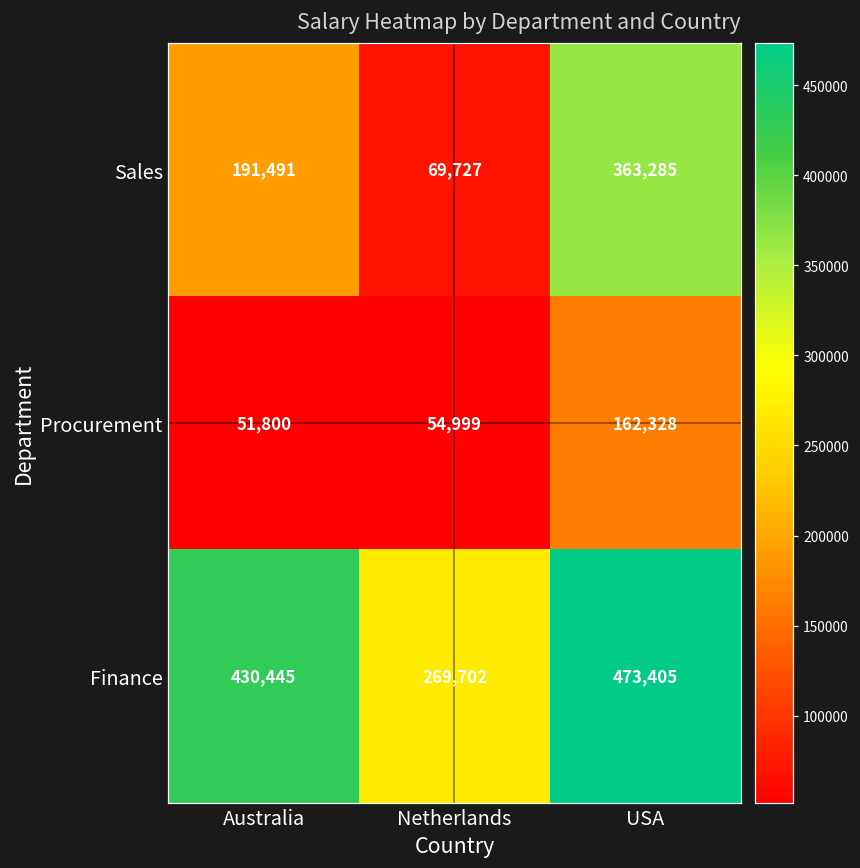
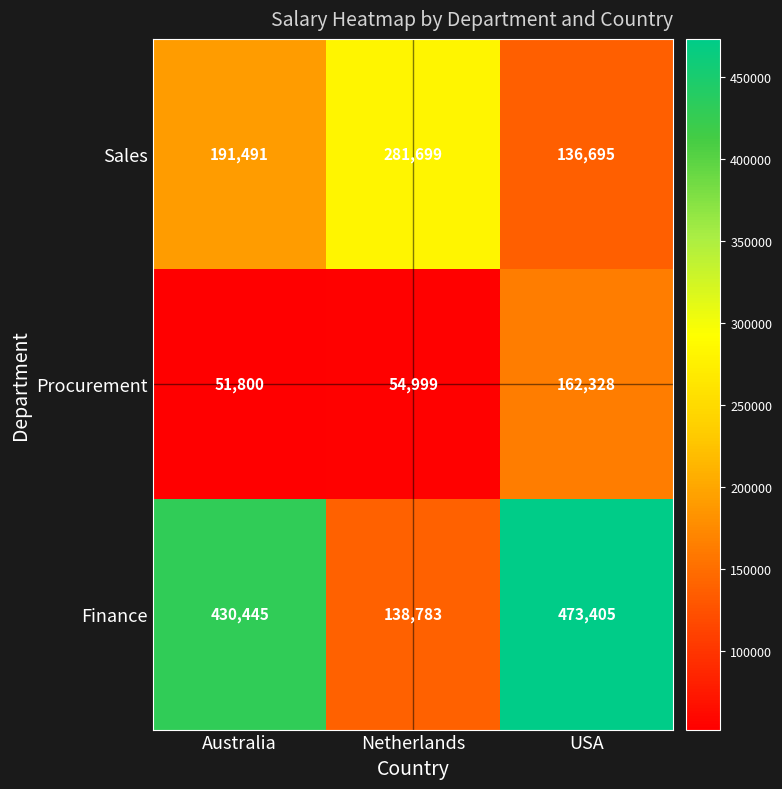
Sales, Netherlands: 69,727 -> 281,699
Sales, USA: 363,285 -> 136,695
Finance, Netherlands: 269,702 -> 138,783
